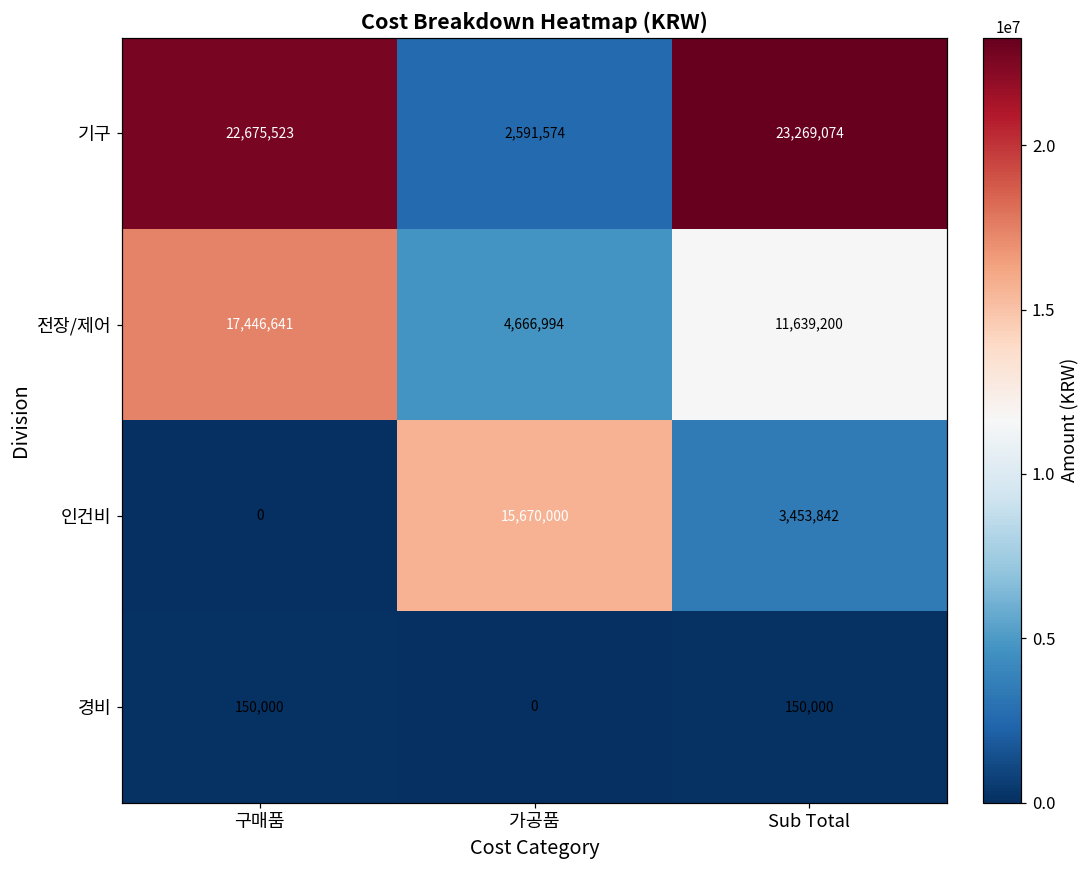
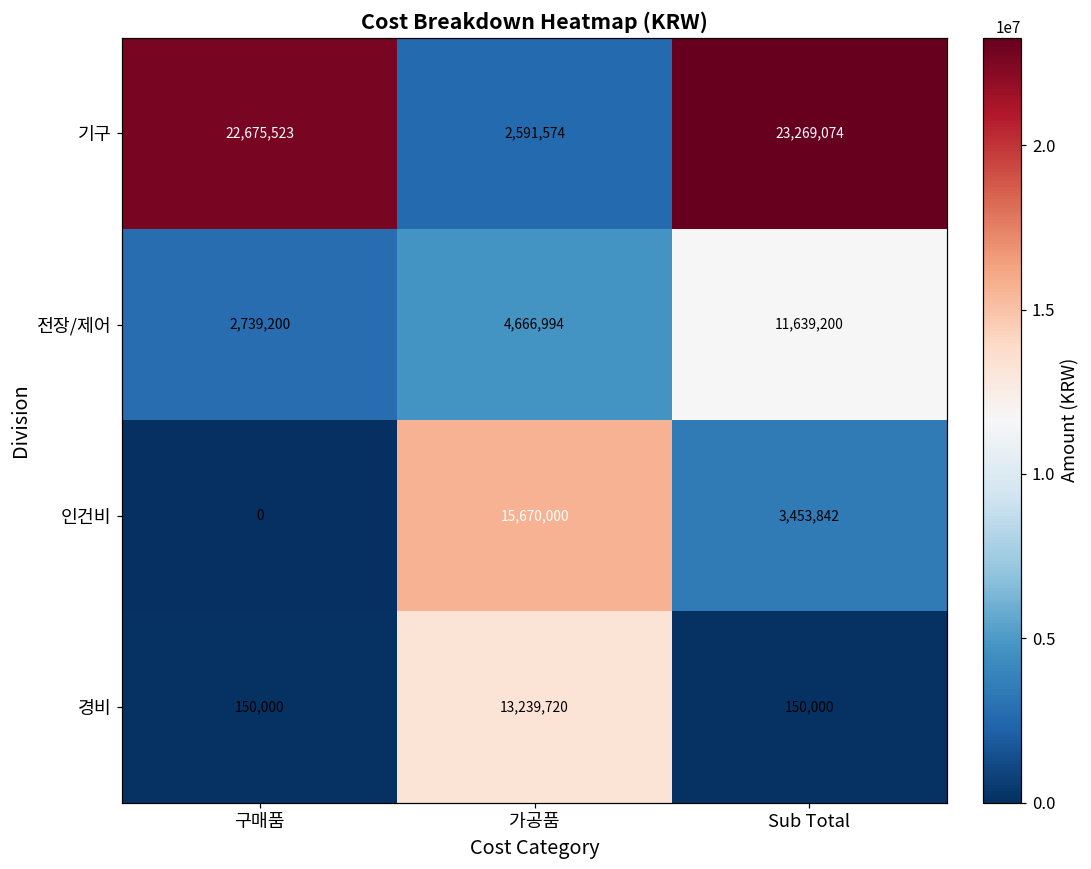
전장/제어, 구매품: 17,446,641 -> 2,739,200
경비, 가공품: 0 -> 13,239,720
